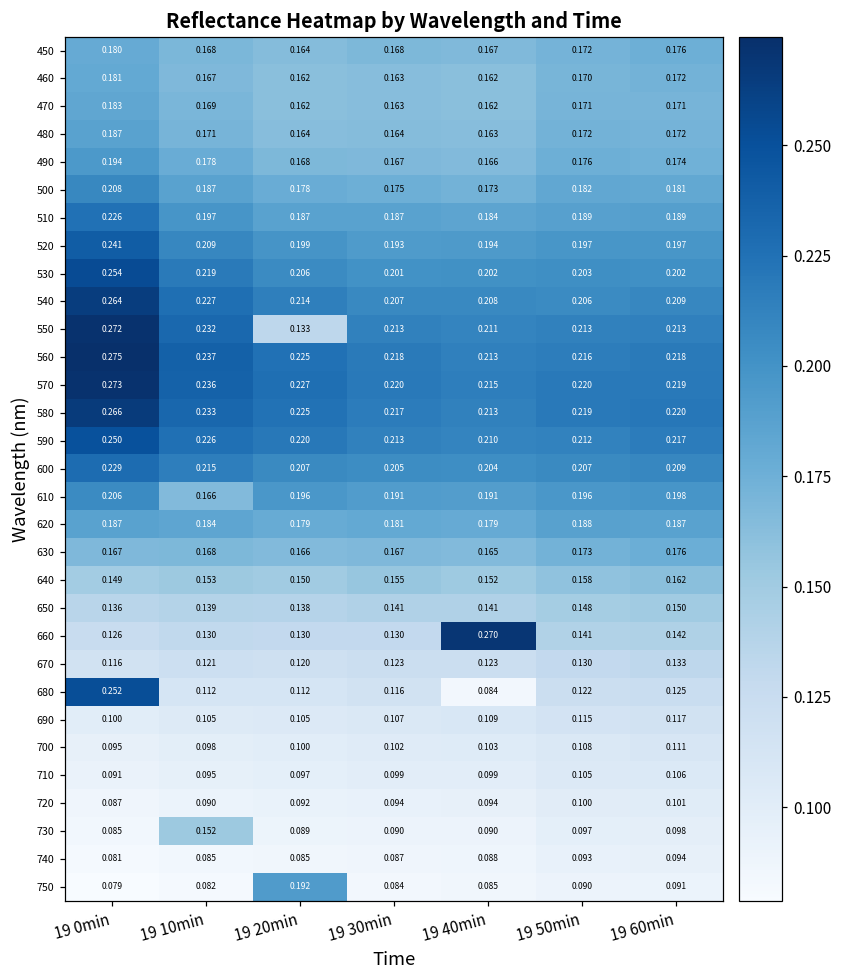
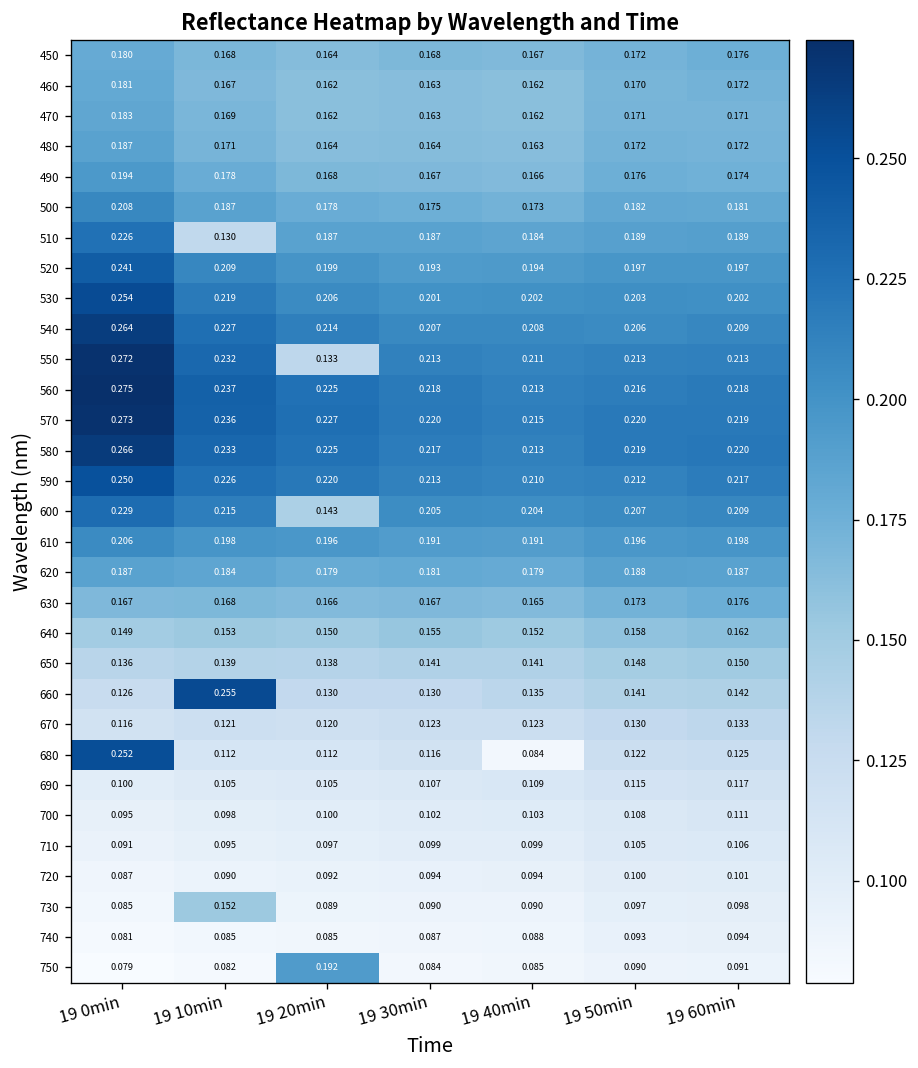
510, 19 10min: 0.197 -> 0.130
600, 19 20min: 0.207 -> 0.143
610, 19 10min: 0.166 -> 0.198
660, 19 10min: 0.130 -> 0.255
660, 19 40min: 0.270 -> 0.135
